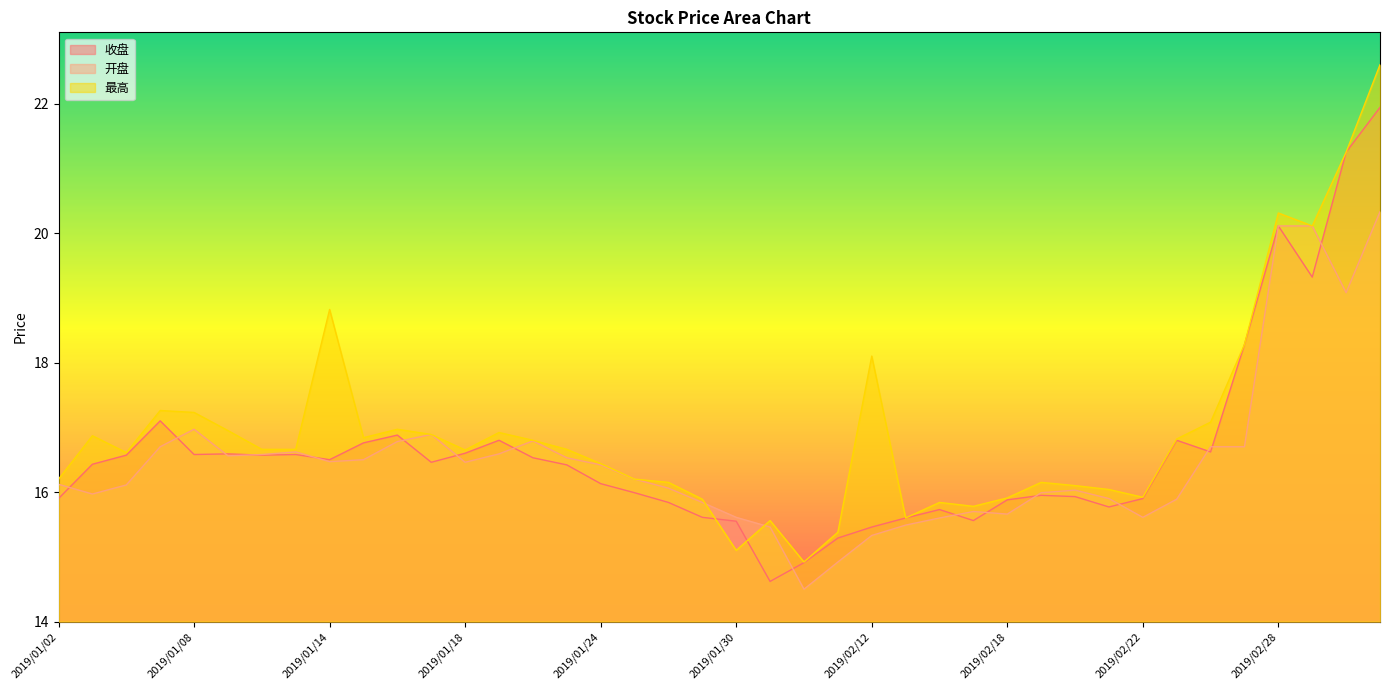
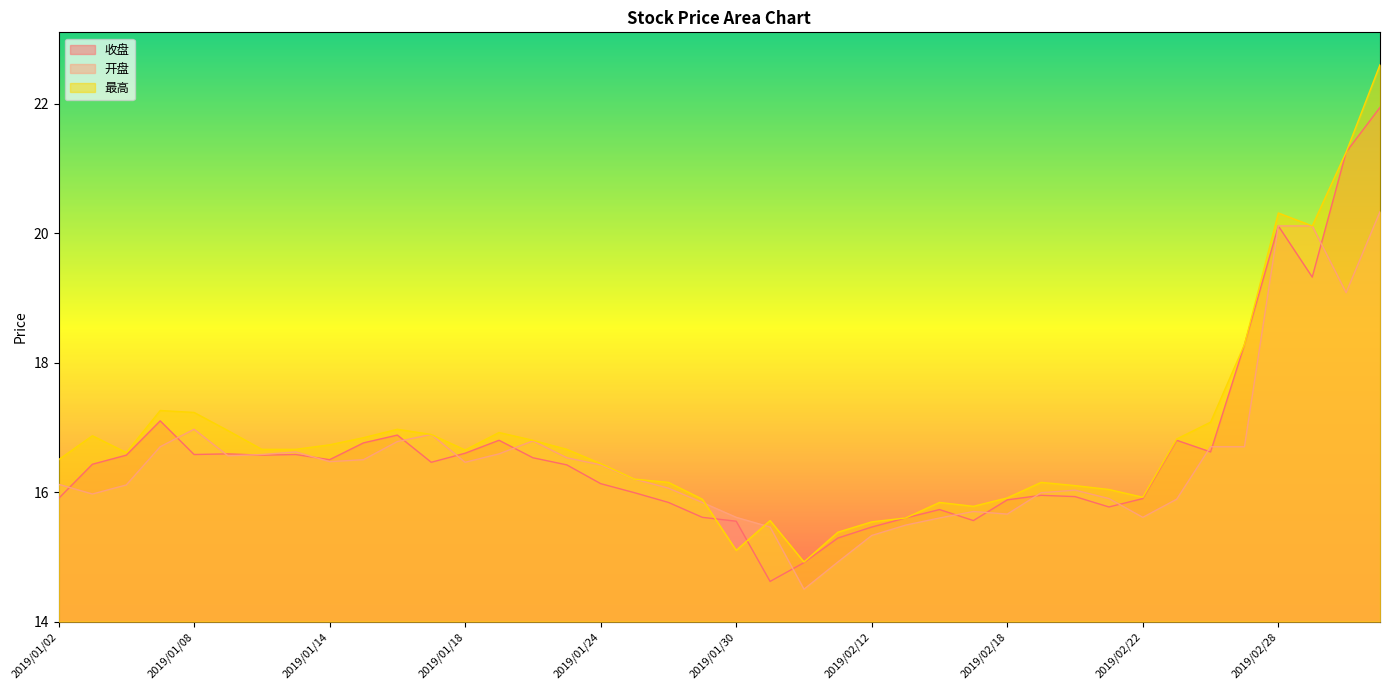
最高, 2019/01/02: 16.2 -> 16.5
最高, 2019/01/14: 18.8 -> 16.7
最高, 2019/02/12: 18.1 -> 15.5
